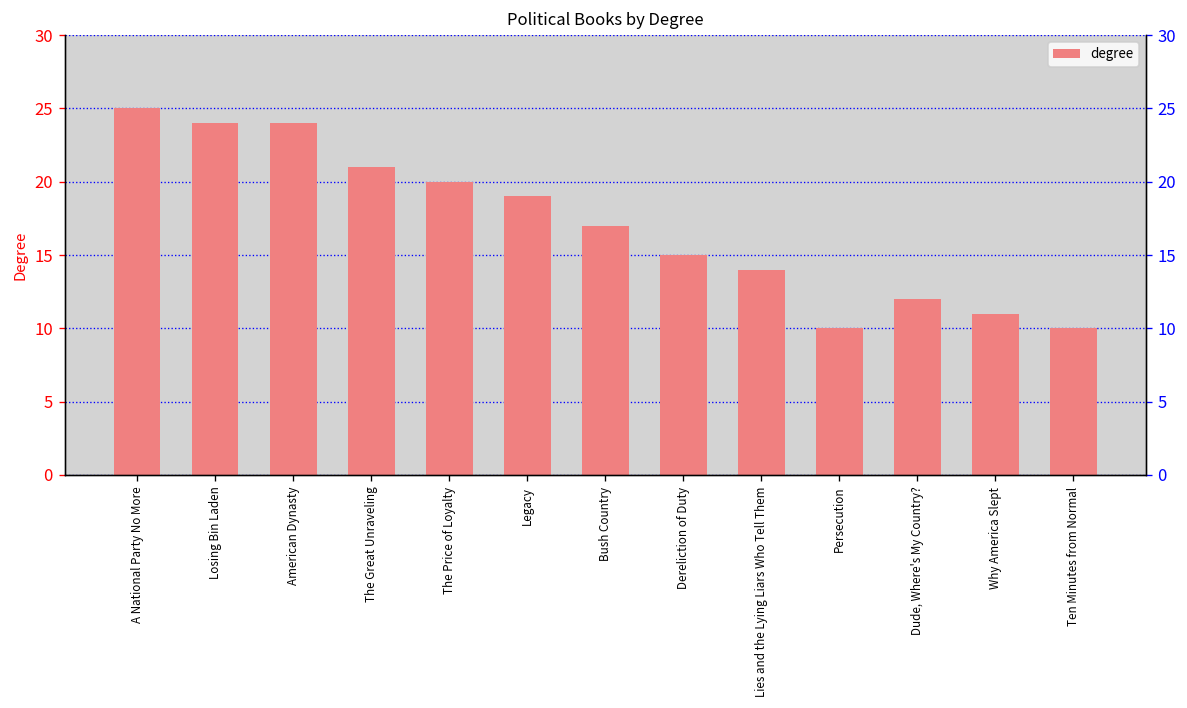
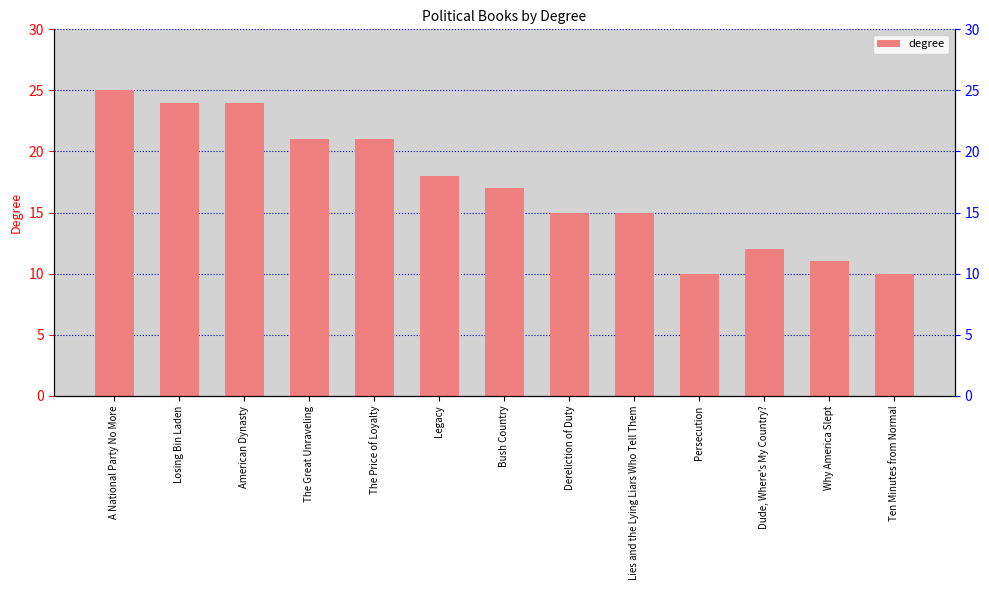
The Price of Loyalty: 20 -> 21
Legacy: 19 -> 18
Lies and the Lying Liars Who Tell Them: 14 -> 15
